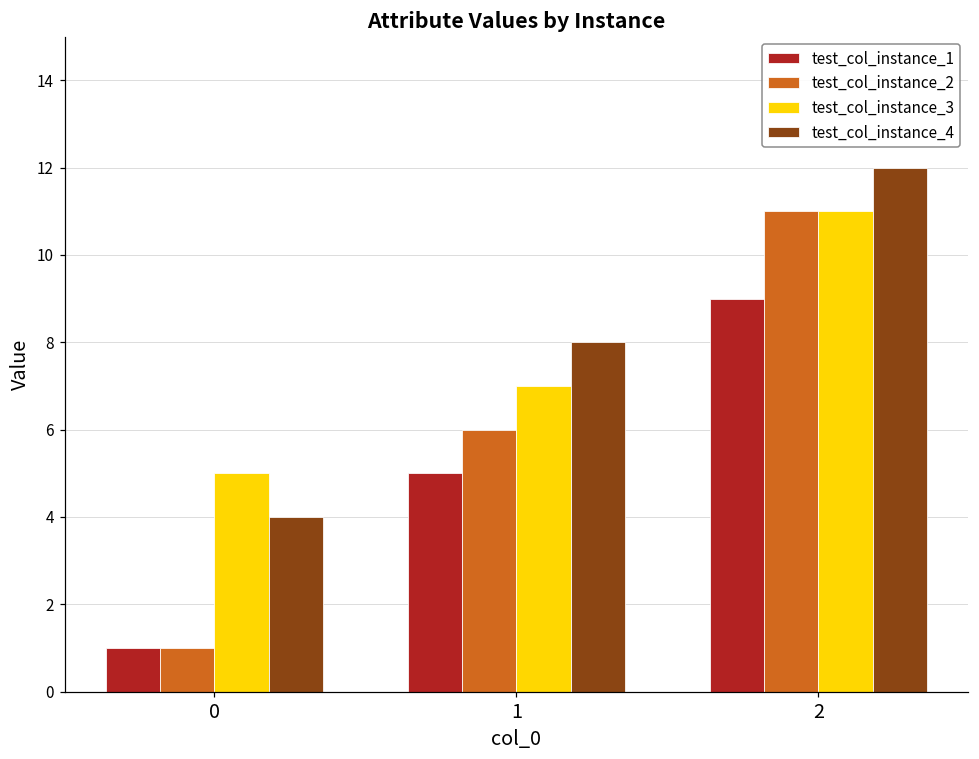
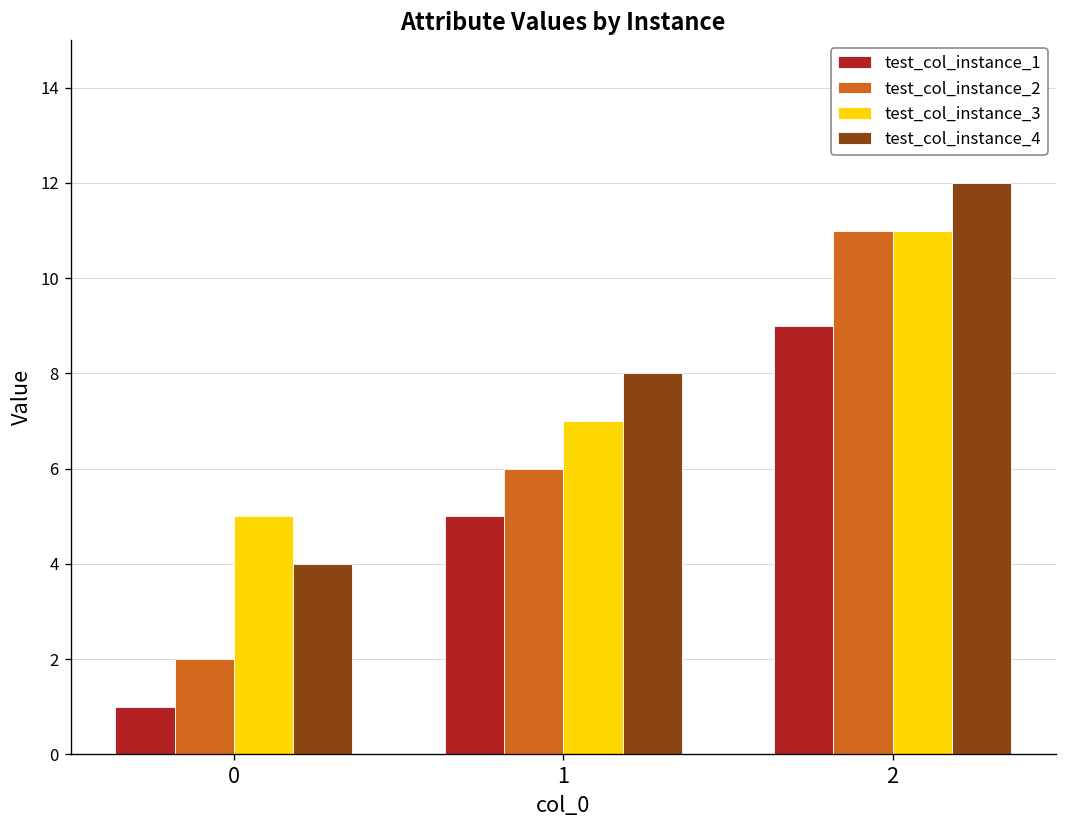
test_col_instance_2, 0: 1 -> 2
